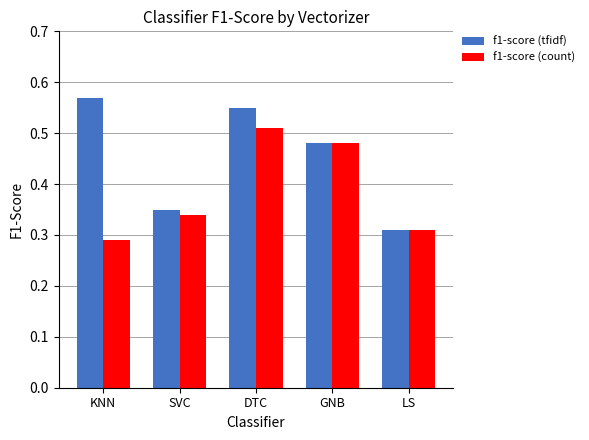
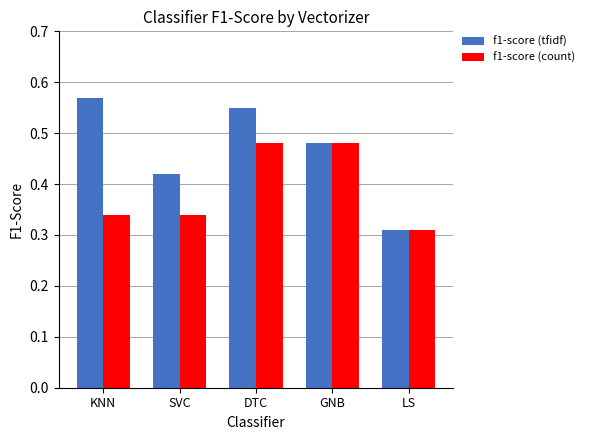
f1-score (count), KNN: 0.29 -> 0.34
f1-score (tfidf), SVC: 0.35 -> 0.42
f1-score (count), DTC: 0.51 -> 0.48
